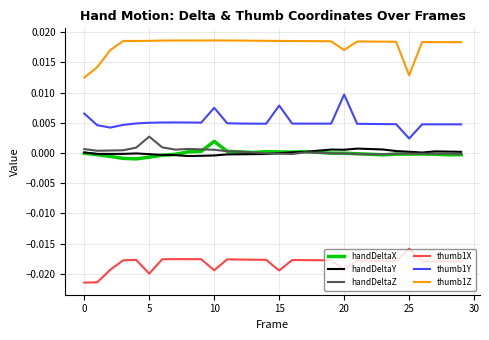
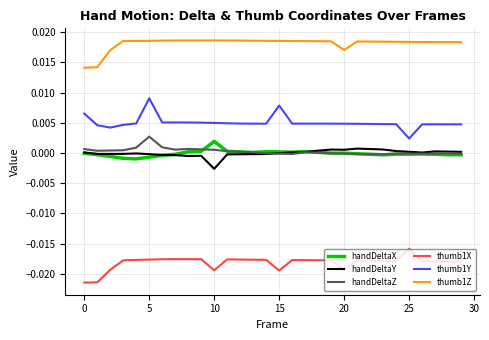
thumb1Z, 0: 0.012 -> 0.014
thumb1X, 5: -0.020 -> -0.018
thumb1Y, 5: 0.005 -> 0.009
handDeltaY, 10: 0.000 -> -0.003
thumb1Y, 10: 0.007 -> 0.005
thumb1Y, 20: 0.010 -> 0.005
thumb1Z, 25: 0.013 -> 0.018
